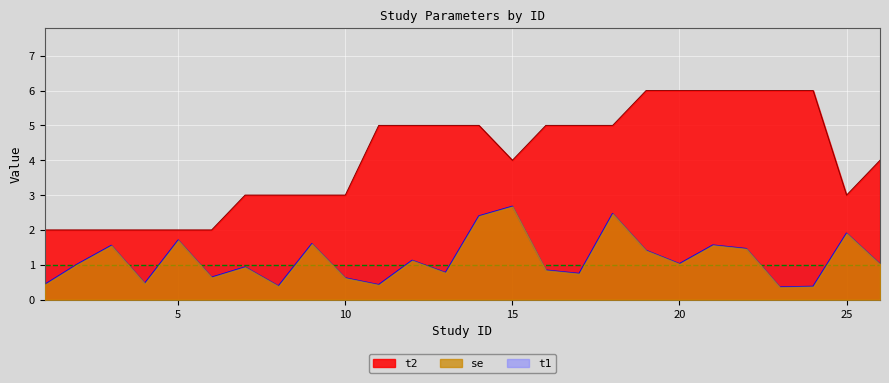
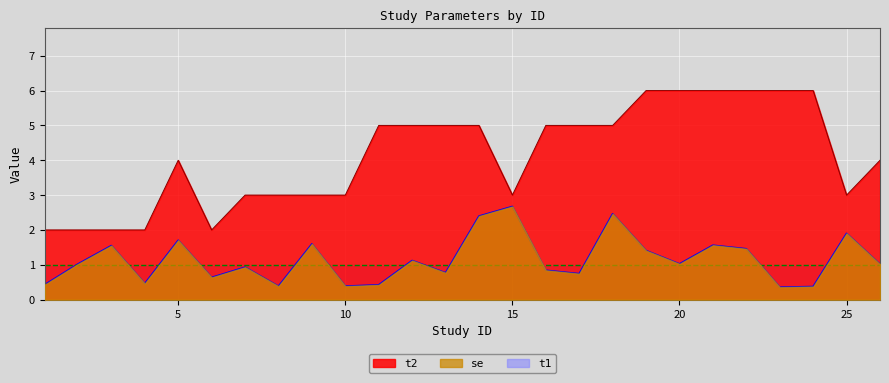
t2, 5: 2 -> 4
se, 10: 0.6 -> 0.4
t2, 15: 4 -> 3
